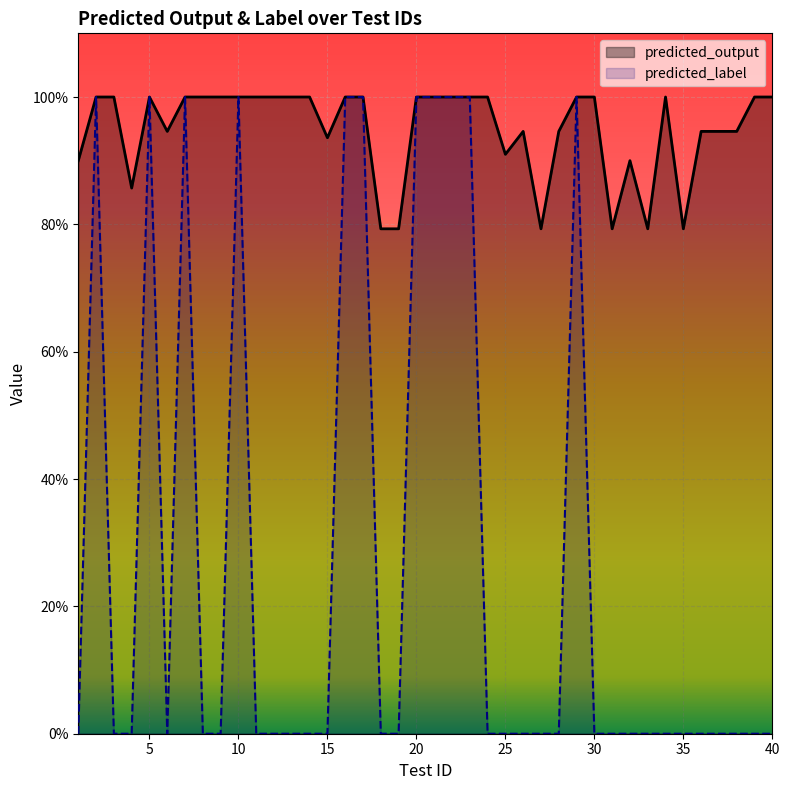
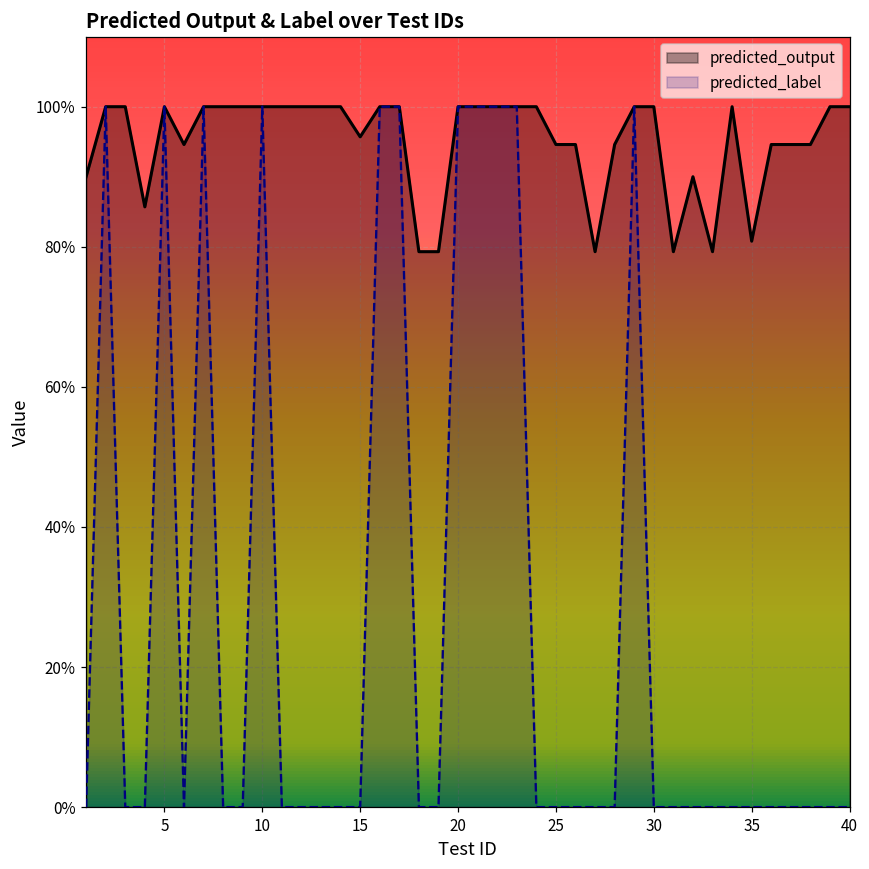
predicted_output, 15: 94% -> 96%
predicted_output, 25: 91% -> 95%
predicted_output, 35: 79% -> 81%
